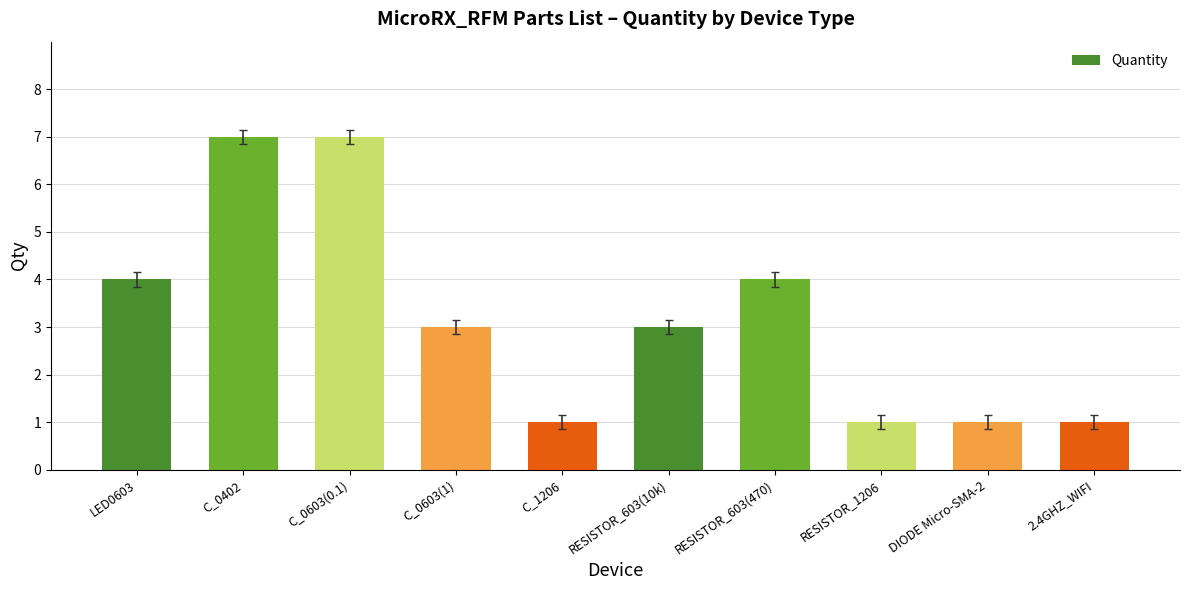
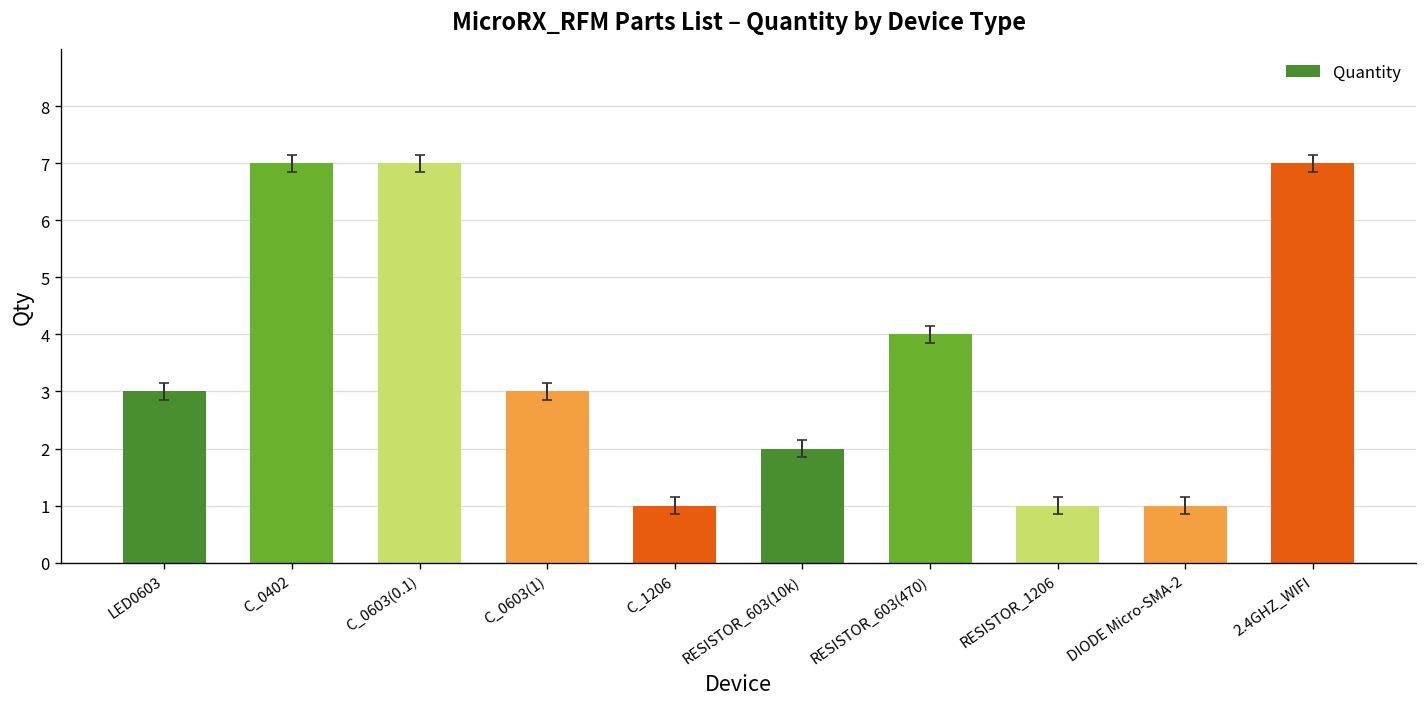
Quantity, LED0603: 4 -> 3
Quantity, RESISTOR_603(10k): 3 -> 2
Quantity, 2.4GHZ_WIFI: 1 -> 7
